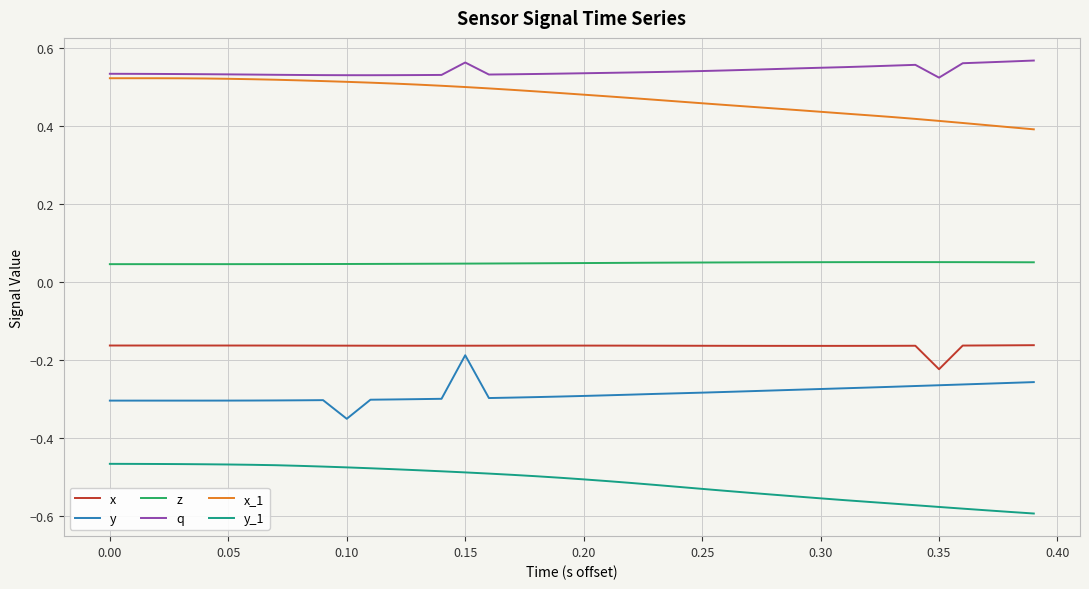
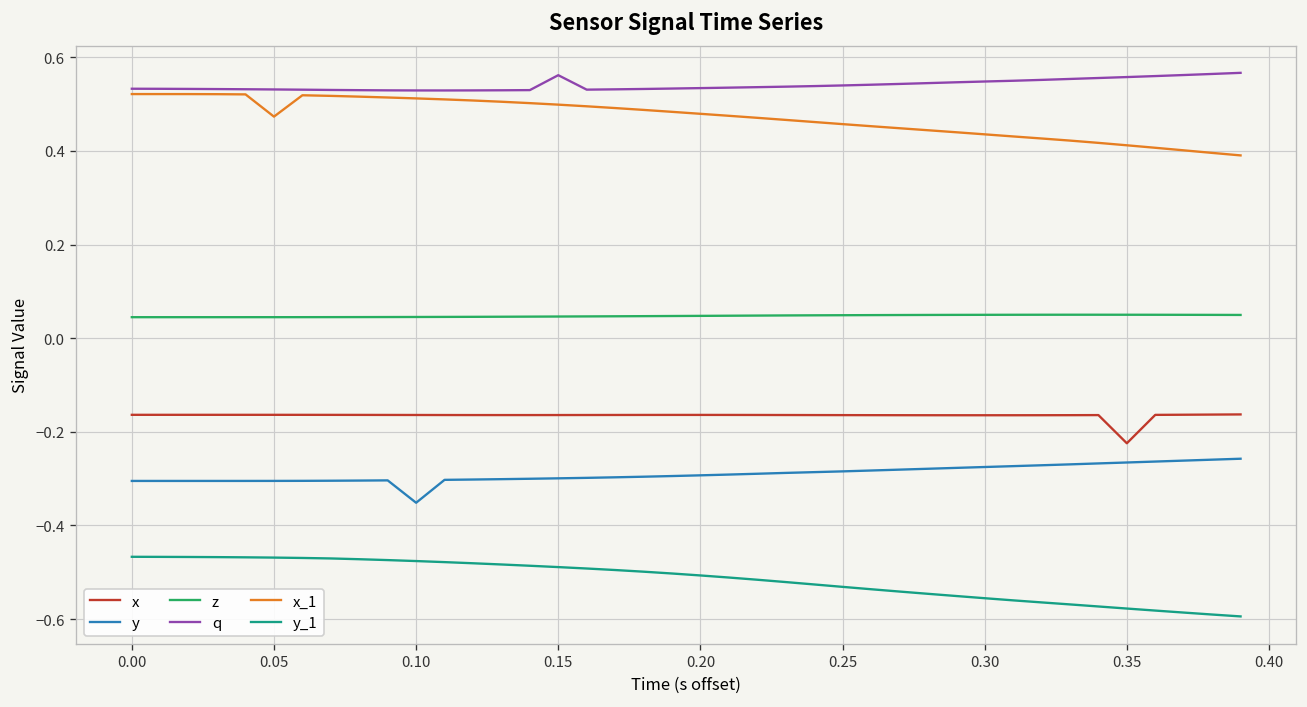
x_1, 0.05: 0.52 -> 0.47
y, 0.15: -0.19 -> -0.30
q, 0.35: 0.52 -> 0.56
